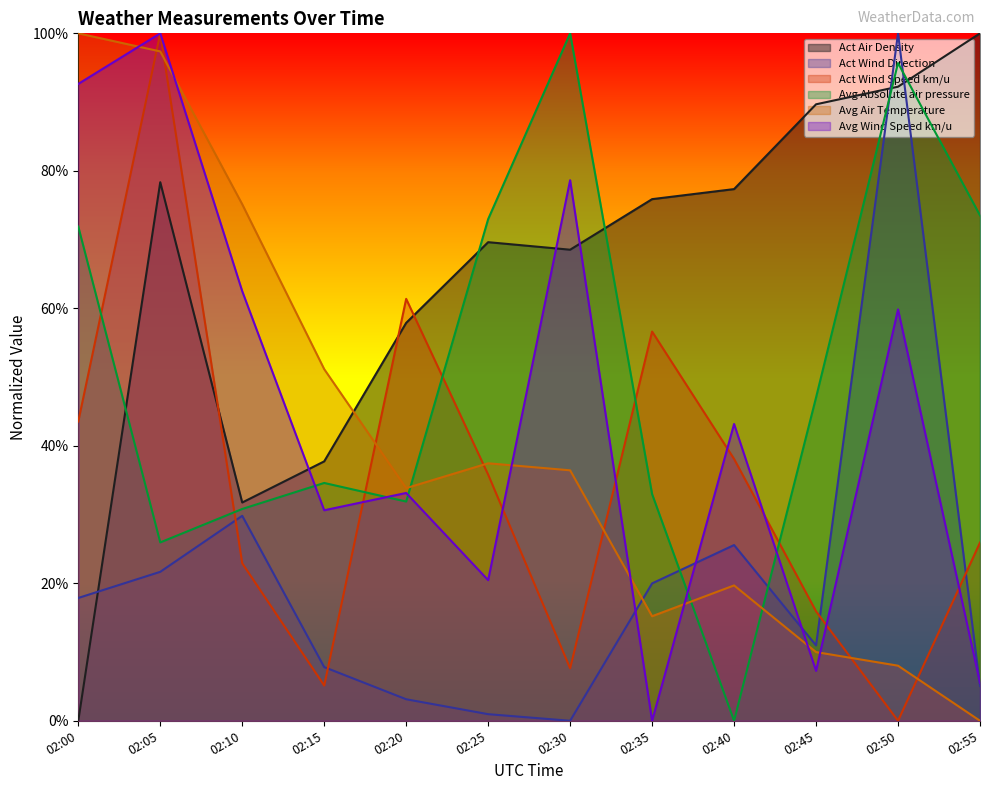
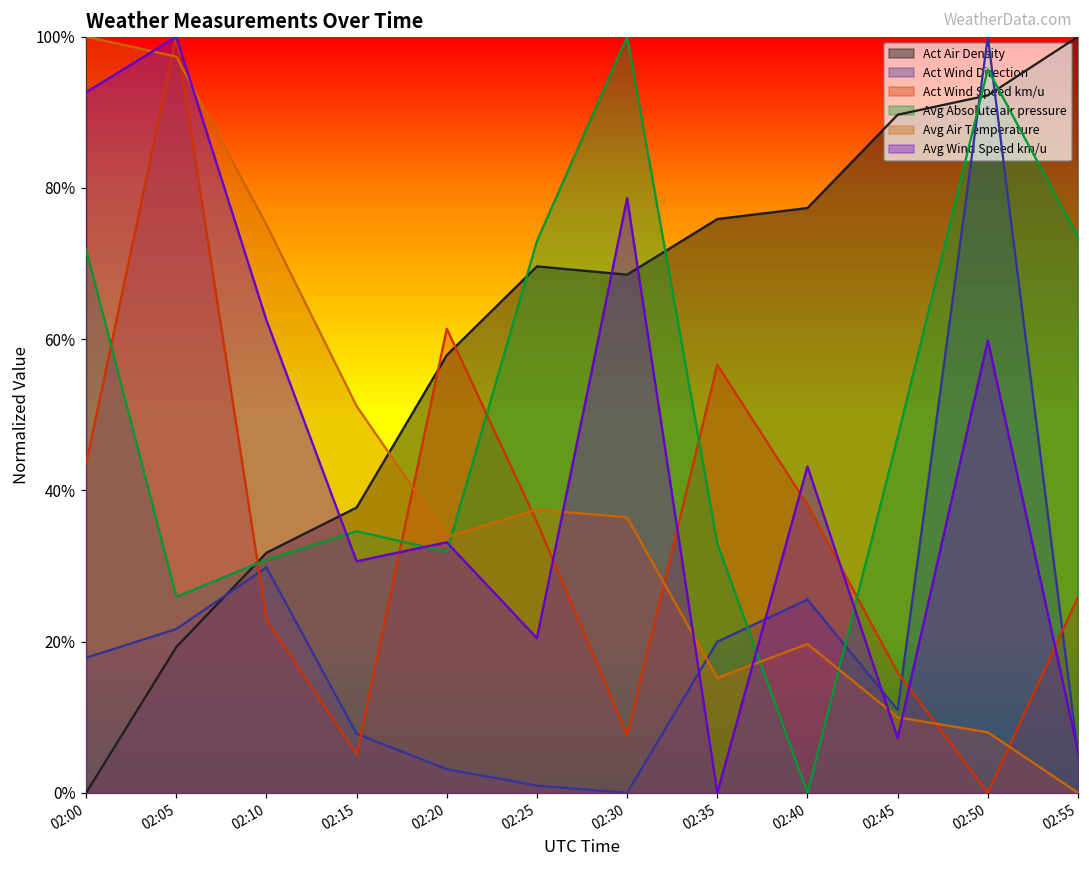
Act Air Density, 02:05: 78% -> 19%
